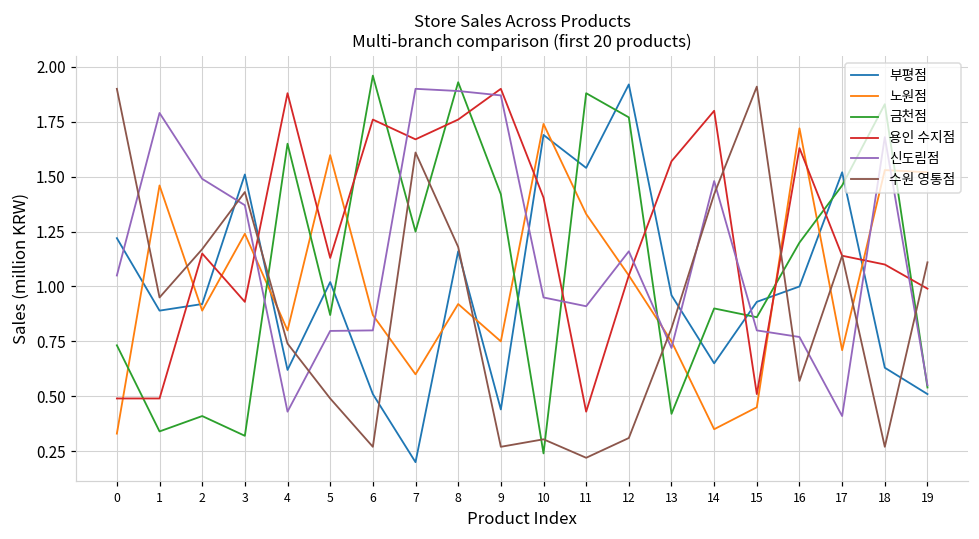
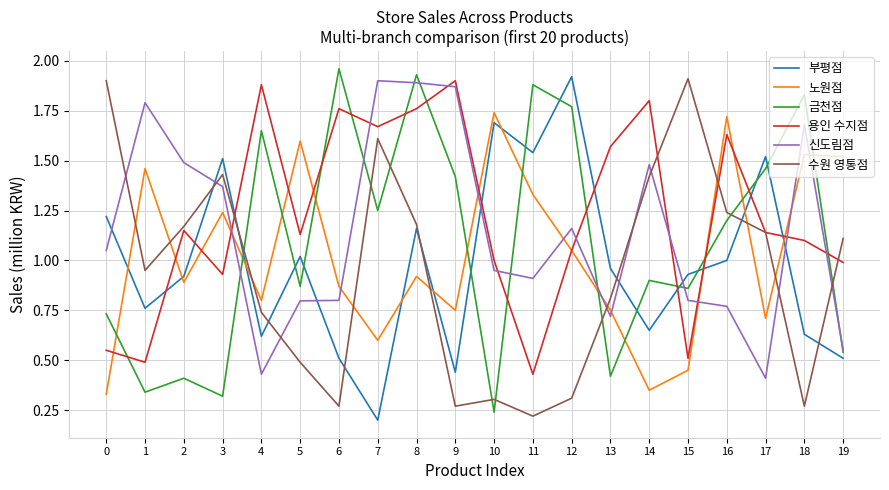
용인 수지점, 0: 0.49 -> 0.55
부평점, 1: 0.89 -> 0.76
용인 수지점, 10: 1.40 -> 1.00
수원 영통점, 16: 0.57 -> 1.24
